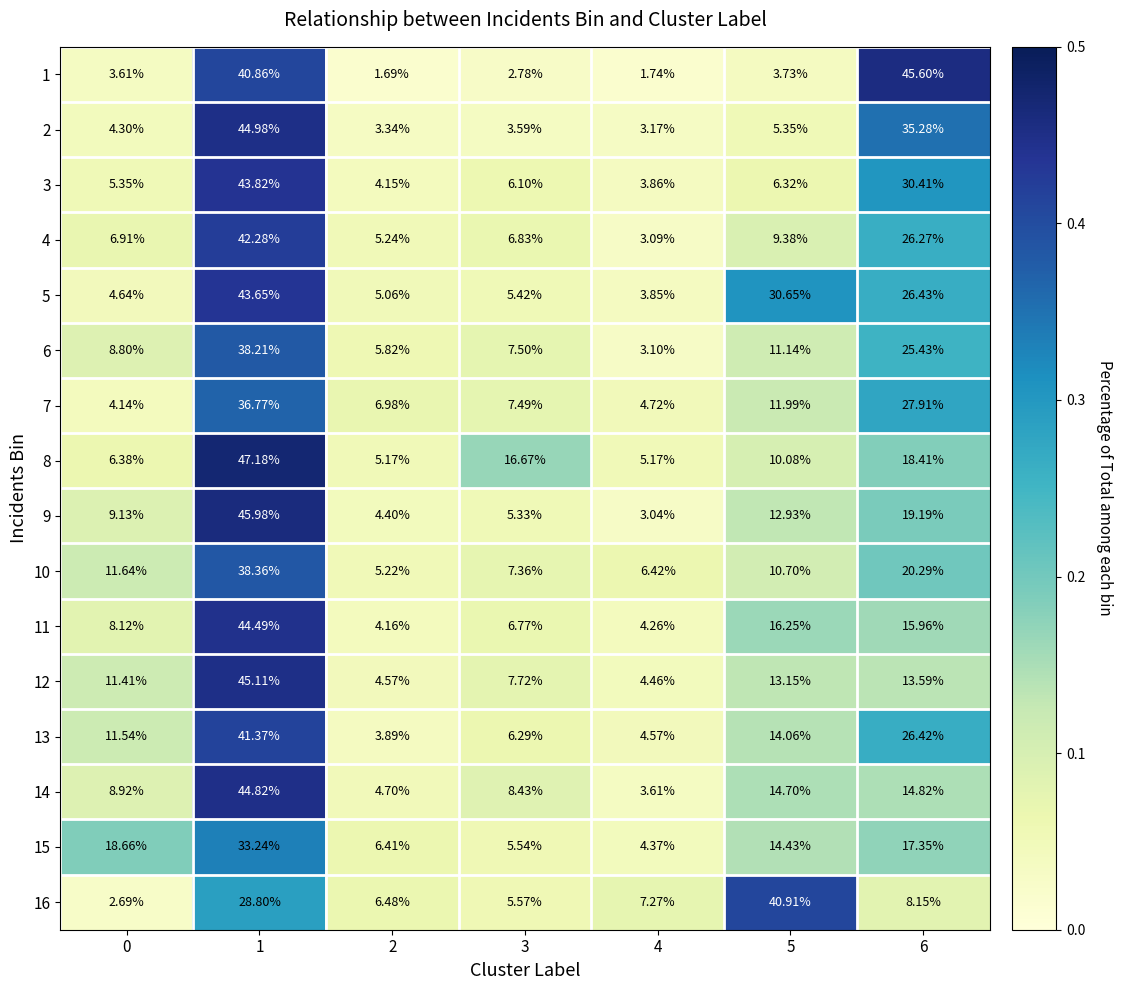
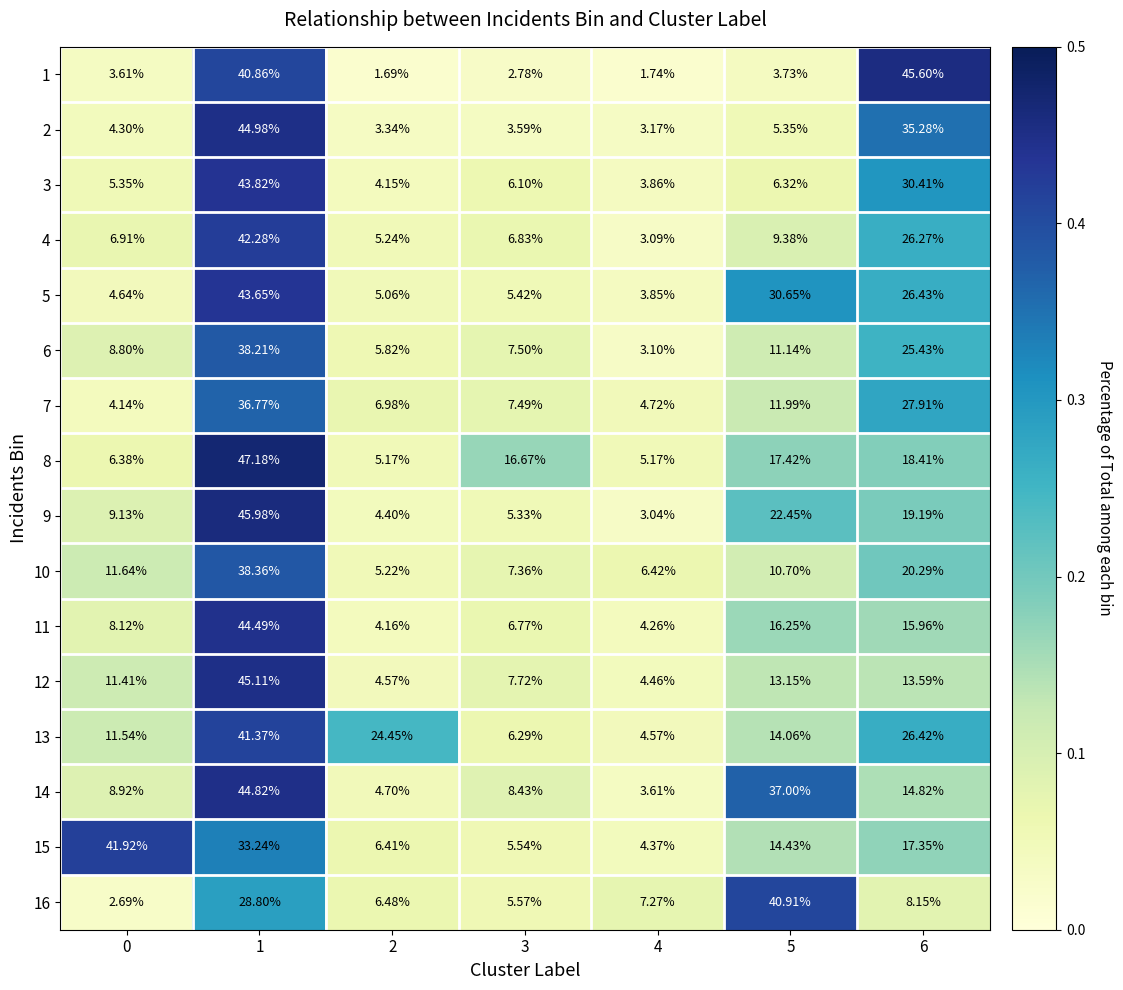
8, 5: 10.08% -> 17.42%
9, 5: 12.93% -> 22.45%
13, 2: 3.89% -> 24.45%
14, 5: 14.70% -> 37.00%
15, 0: 18.66% -> 41.92%
